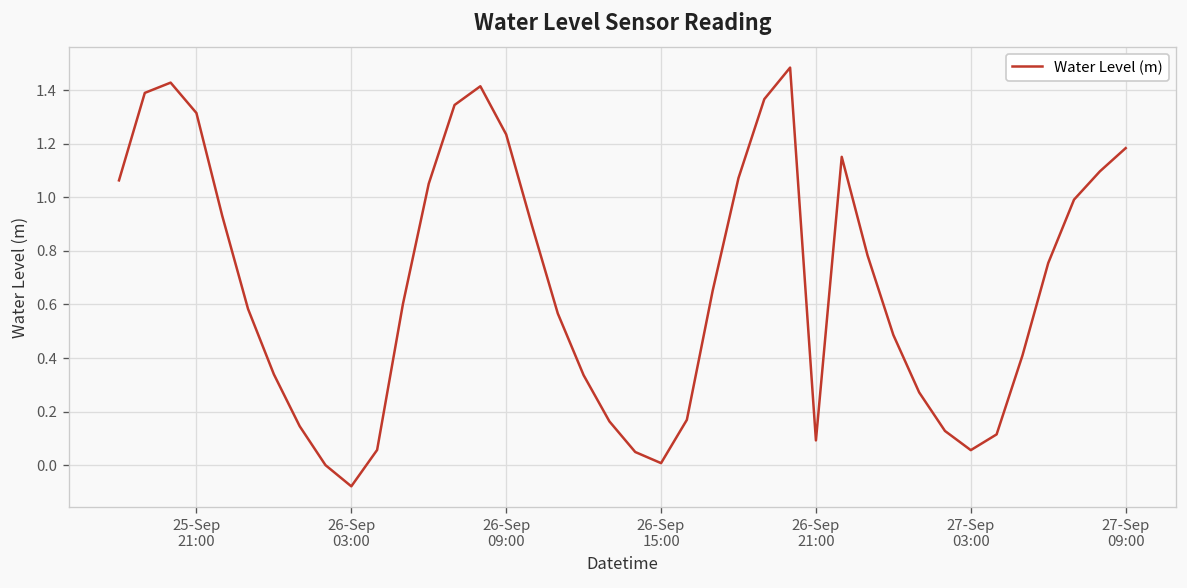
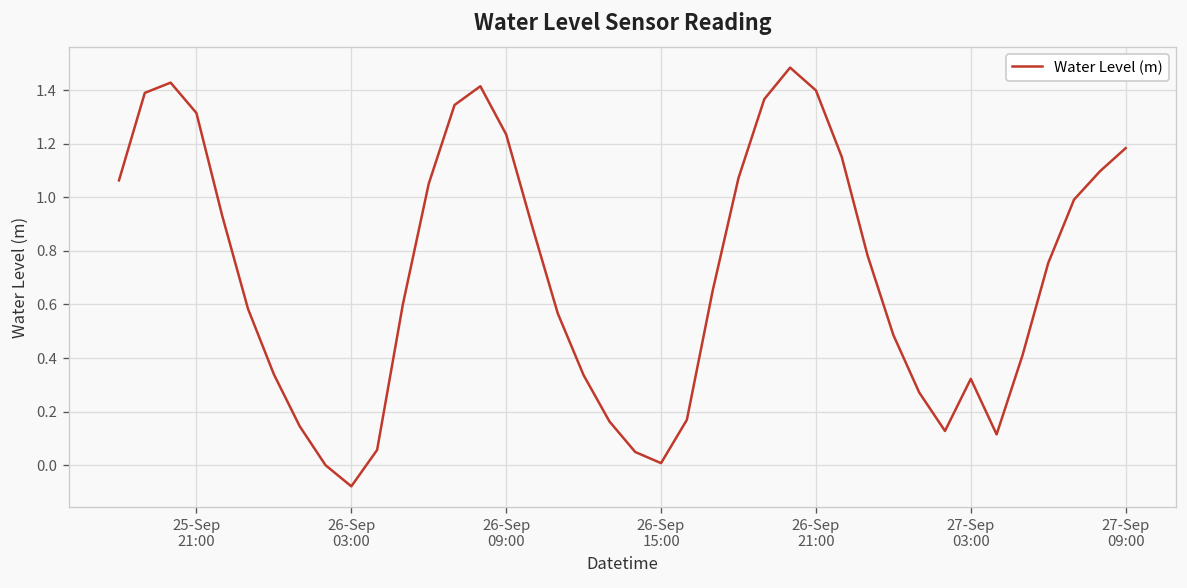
26-Sep 21:00: 0.09 -> 1.40
27-Sep 03:00: 0.06 -> 0.32
